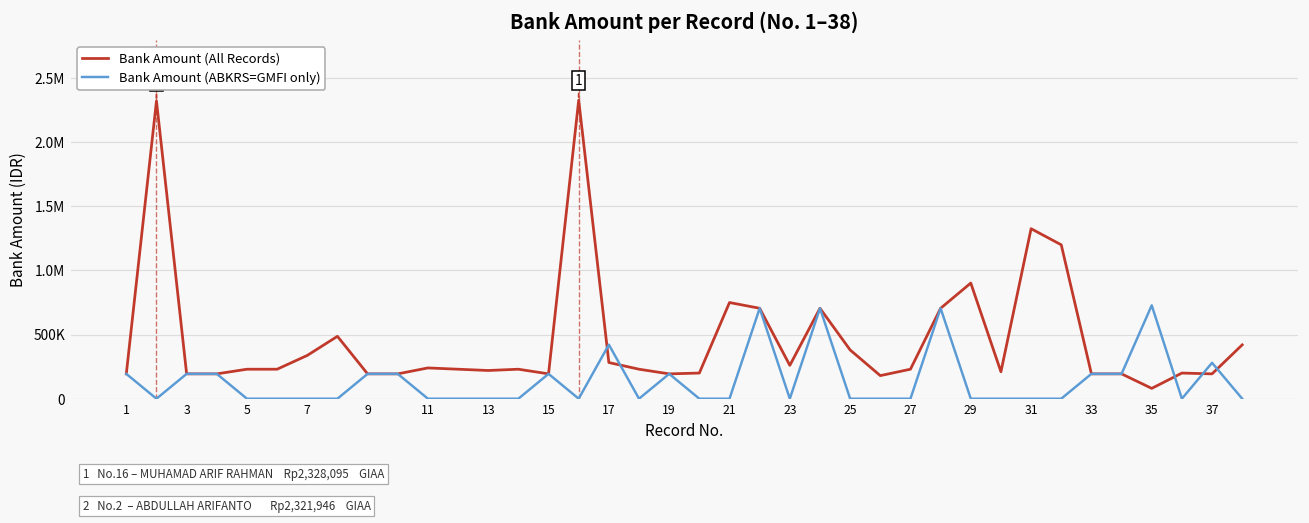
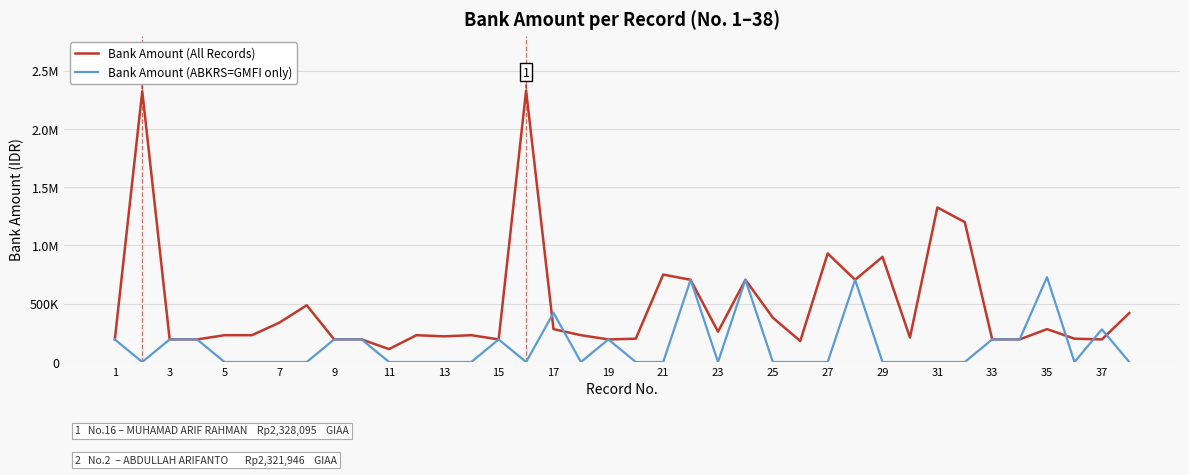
Bank Amount (All Records), 11: 240000 -> 110000
Bank Amount (All Records), 27: 230000 -> 930000
Bank Amount (All Records), 35: 80000 -> 280000
